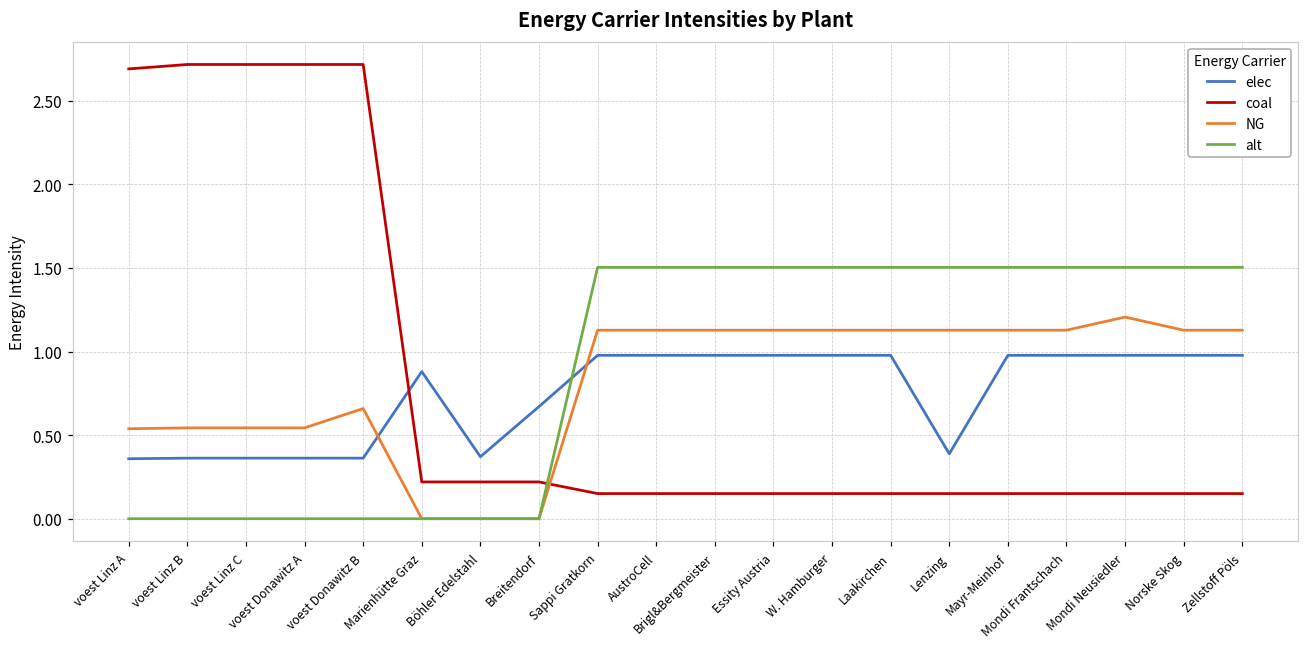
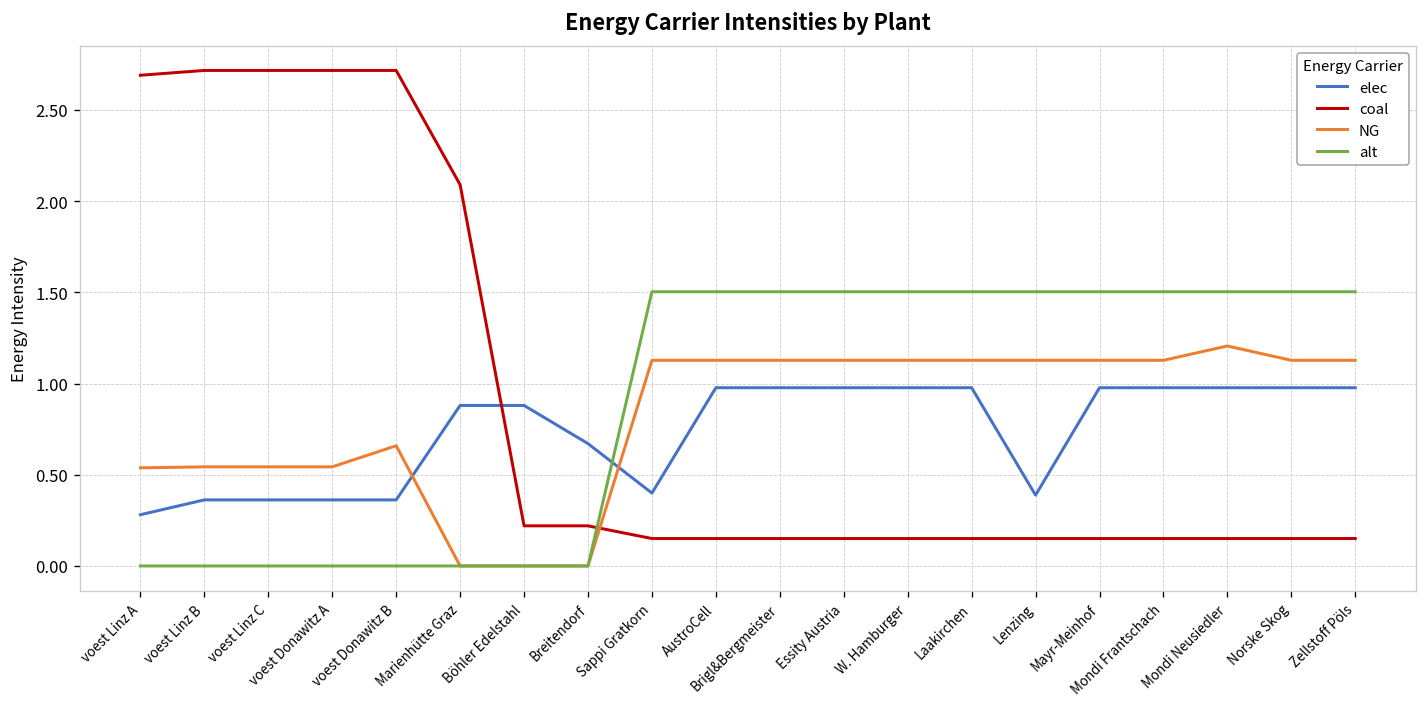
elec, voest Linz A: 0.36 -> 0.28
coal, Marienhütte Graz: 0.22 -> 2.09
elec, Böhler Edelstahl: 0.37 -> 0.88
elec, Sappi Gratkorn: 0.98 -> 0.40
